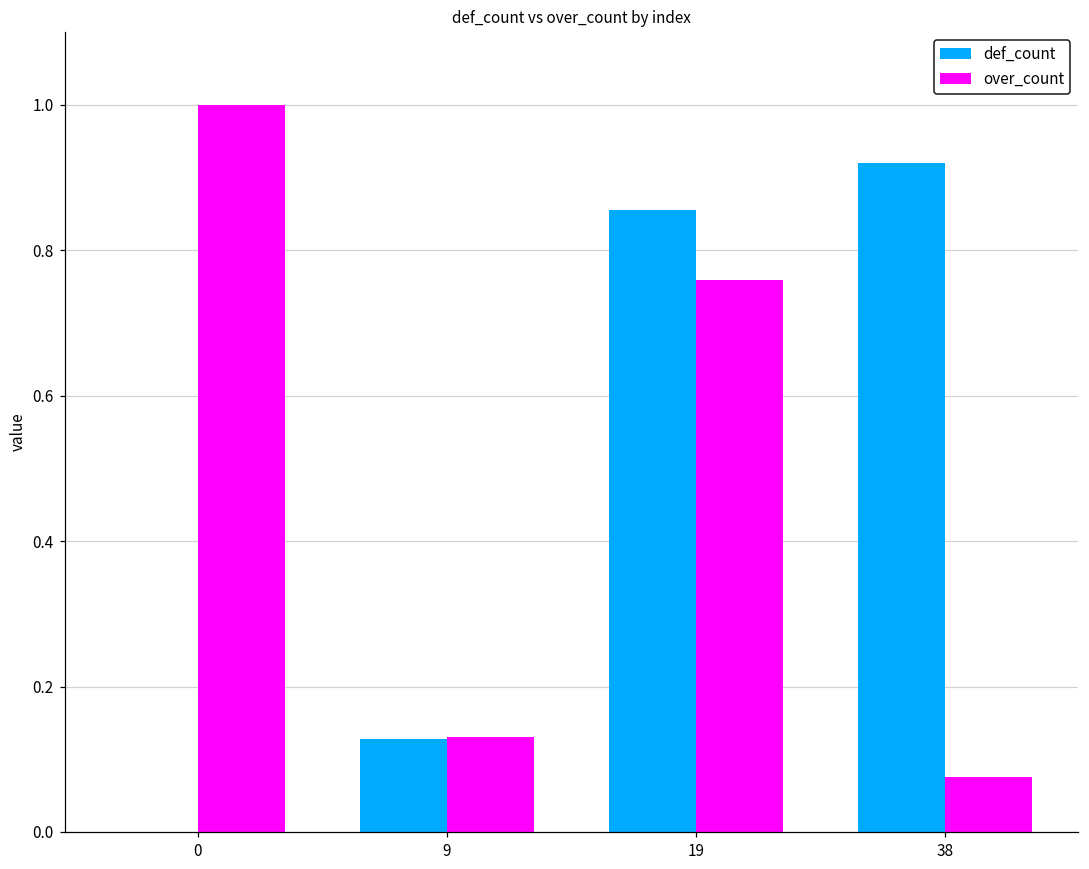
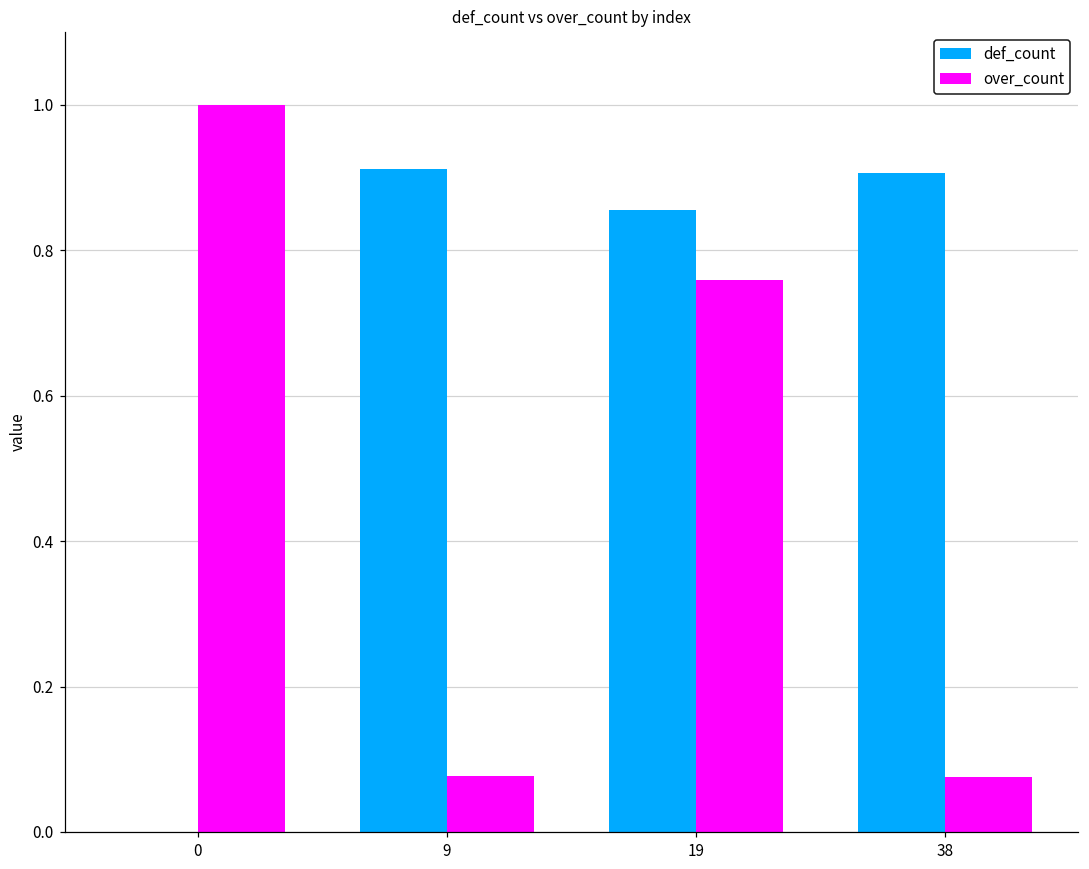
def_count, 9: 0.13 -> 0.91
over_count, 9: 0.13 -> 0.08
def_count, 38: 0.92 -> 0.91
